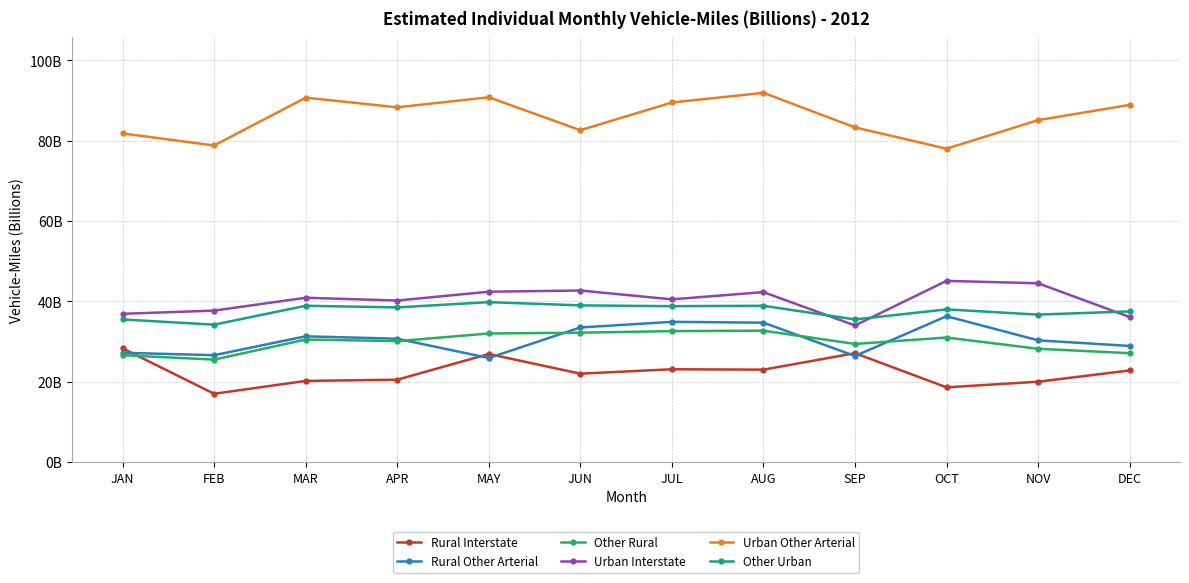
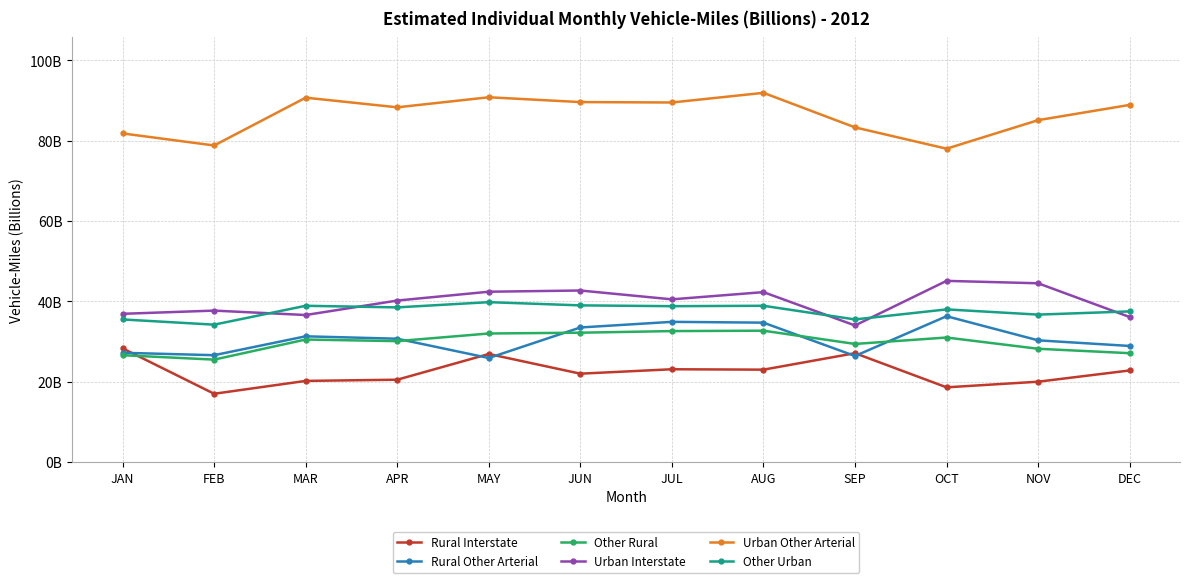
Urban Interstate, MAR: 41000000000 -> 37000000000
Urban Other Arterial, JUN: 83000000000 -> 90000000000
